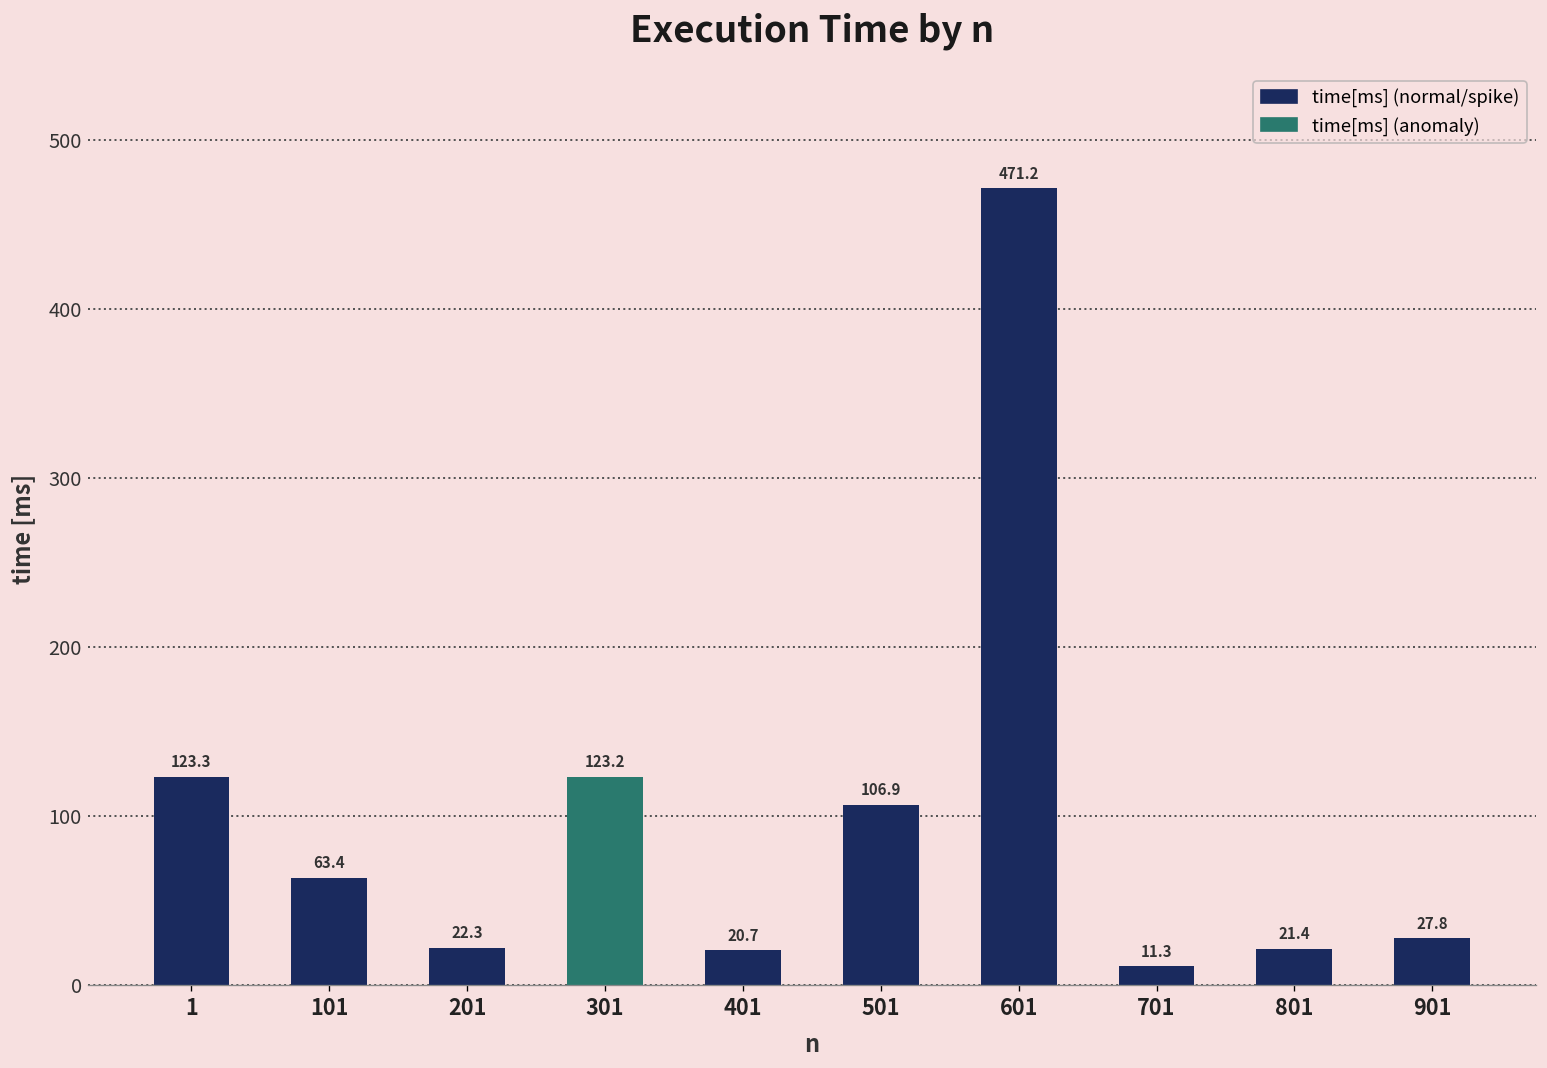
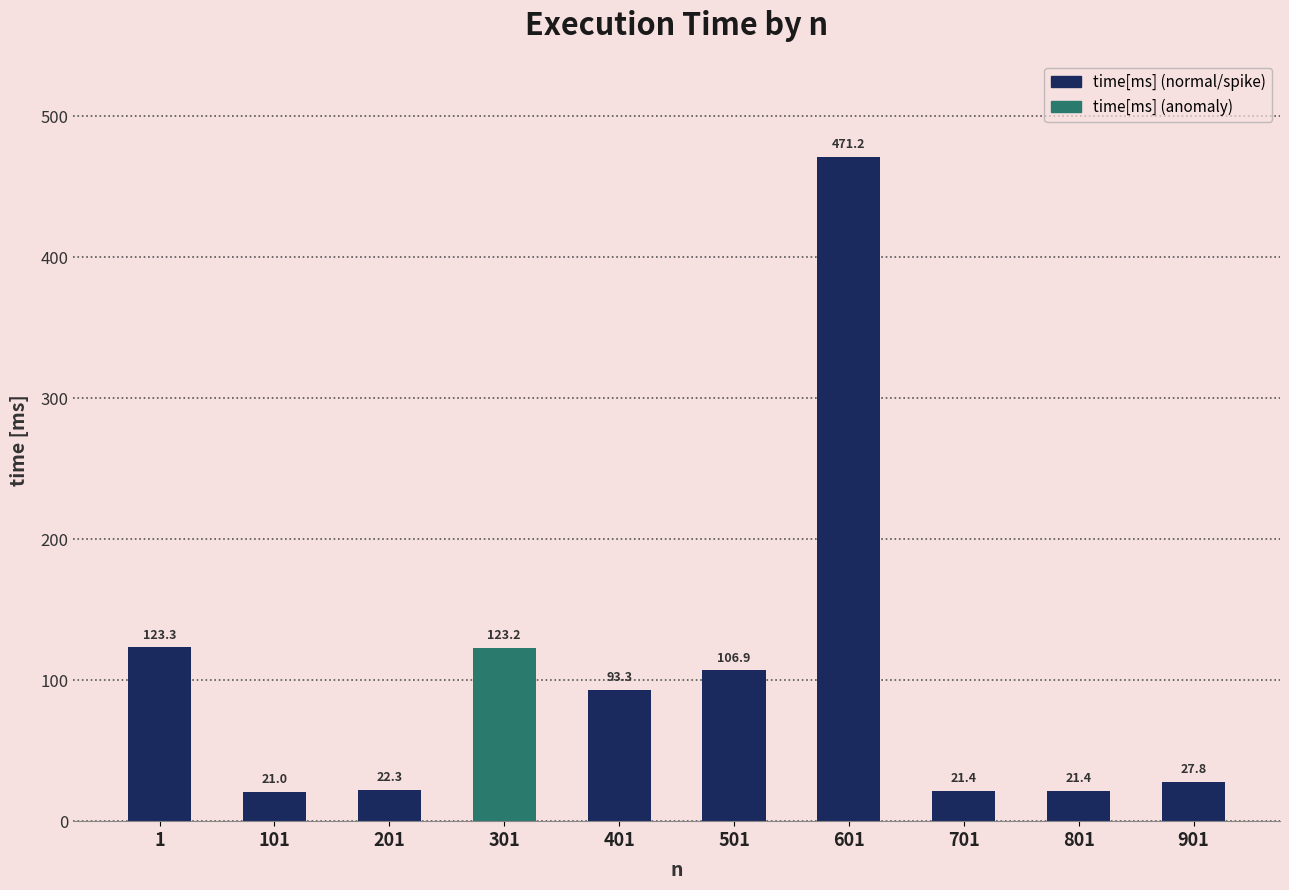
101: 63.4 -> 21.0
401: 20.7 -> 93.3
701: 11.3 -> 21.4
